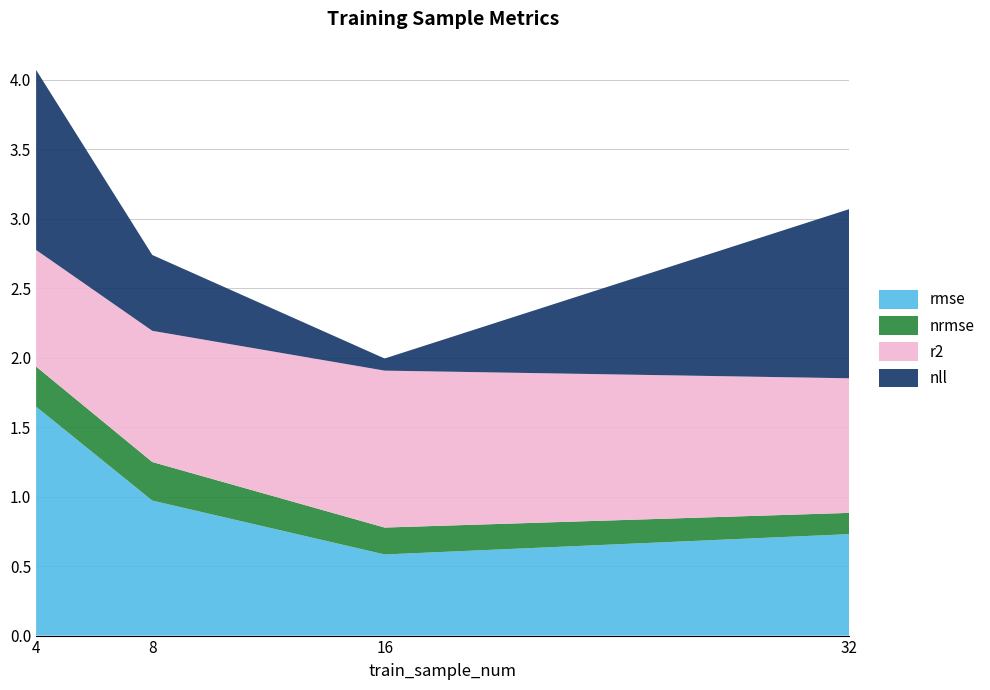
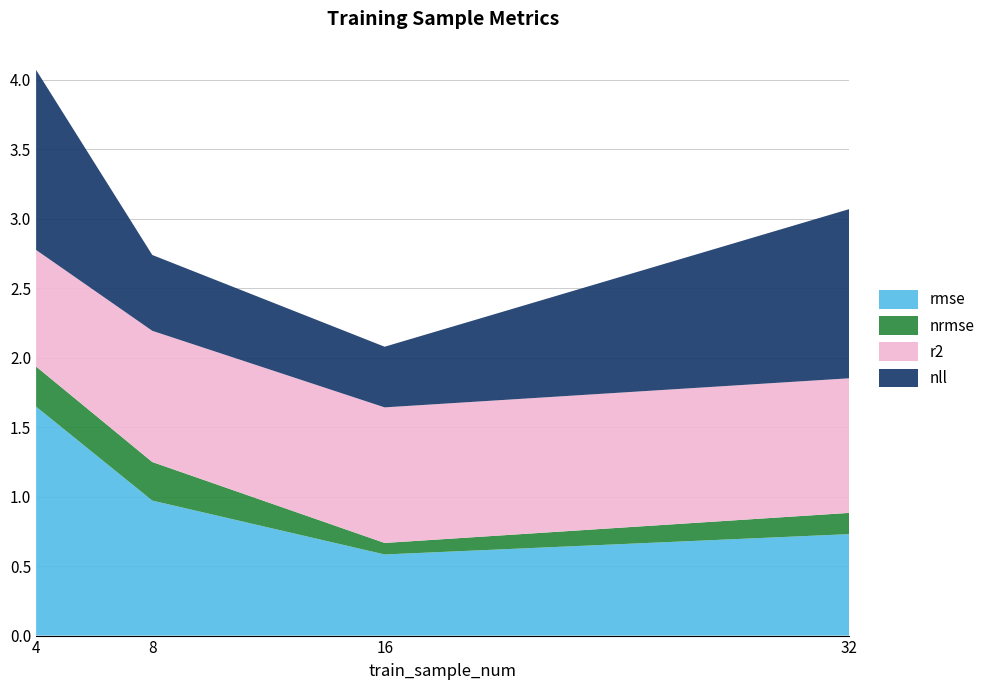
nrmse, 16: 0.19 -> 0.08
r2, 16: 1.13 -> 0.98
nll, 16: 0.09 -> 0.44
